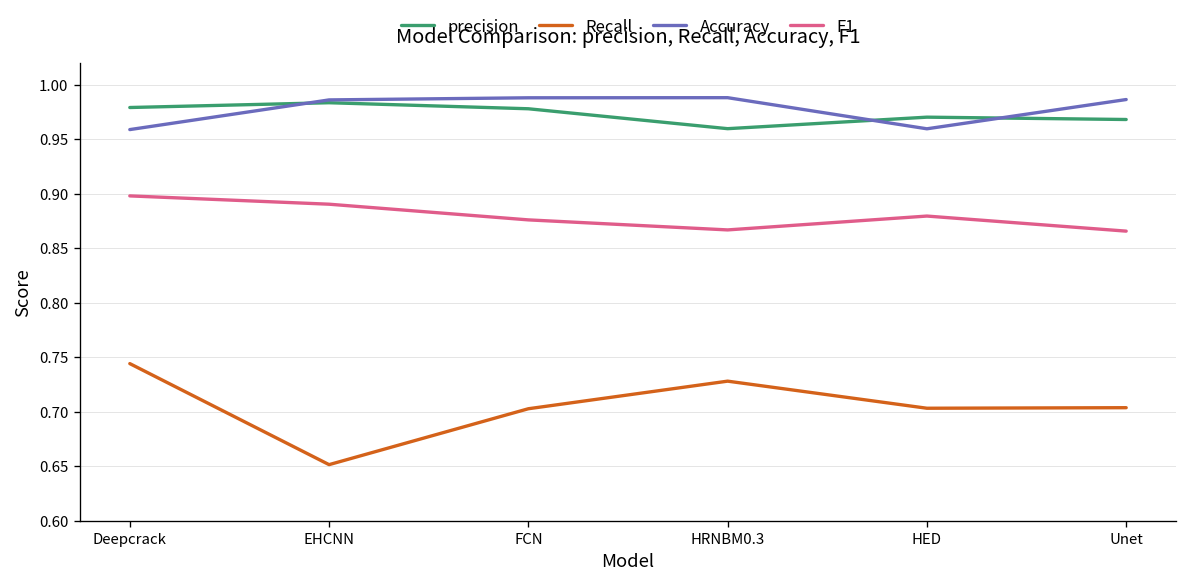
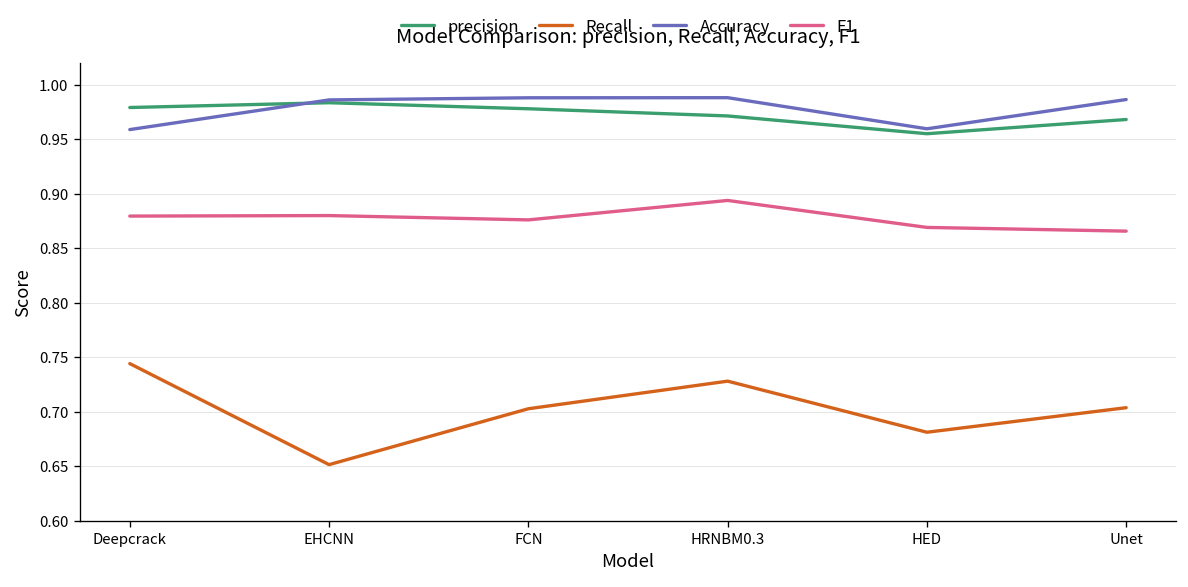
F1, Deepcrack: 0.90 -> 0.88
F1, EHCNN: 0.89 -> 0.88
precision, HRNBM0.3: 0.96 -> 0.97
F1, HRNBM0.3: 0.87 -> 0.89
precision, HED: 0.97 -> 0.95
Recall, HED: 0.70 -> 0.68
F1, HED: 0.88 -> 0.87
